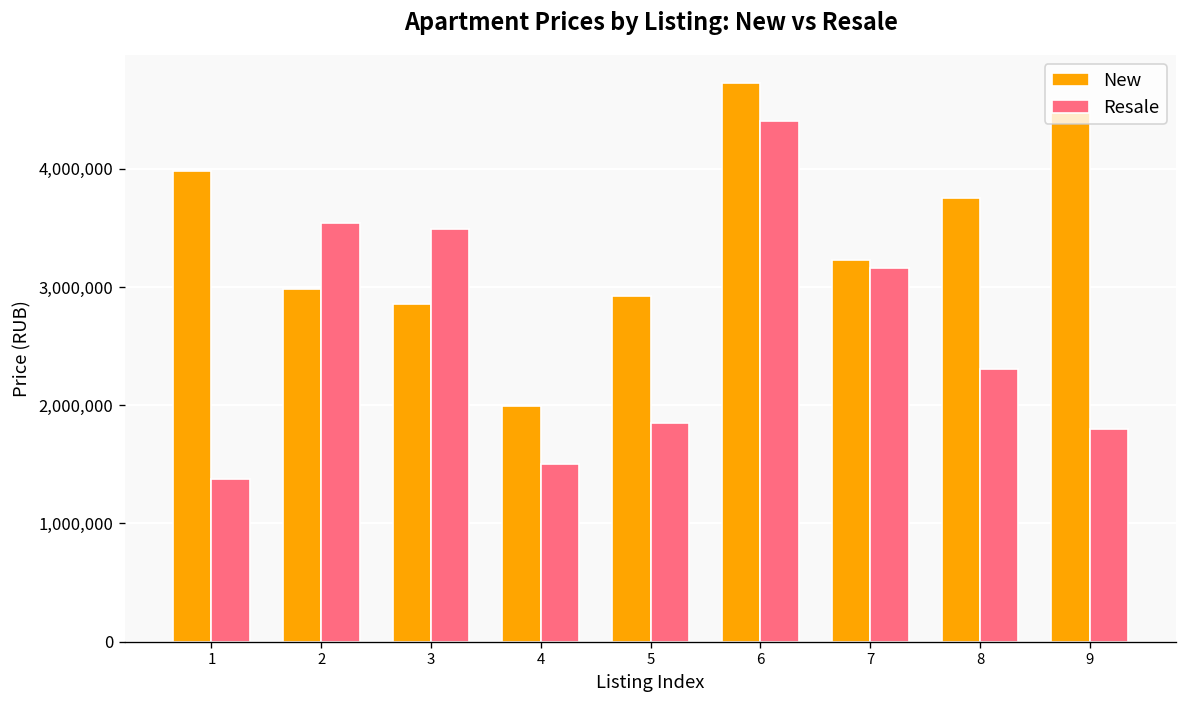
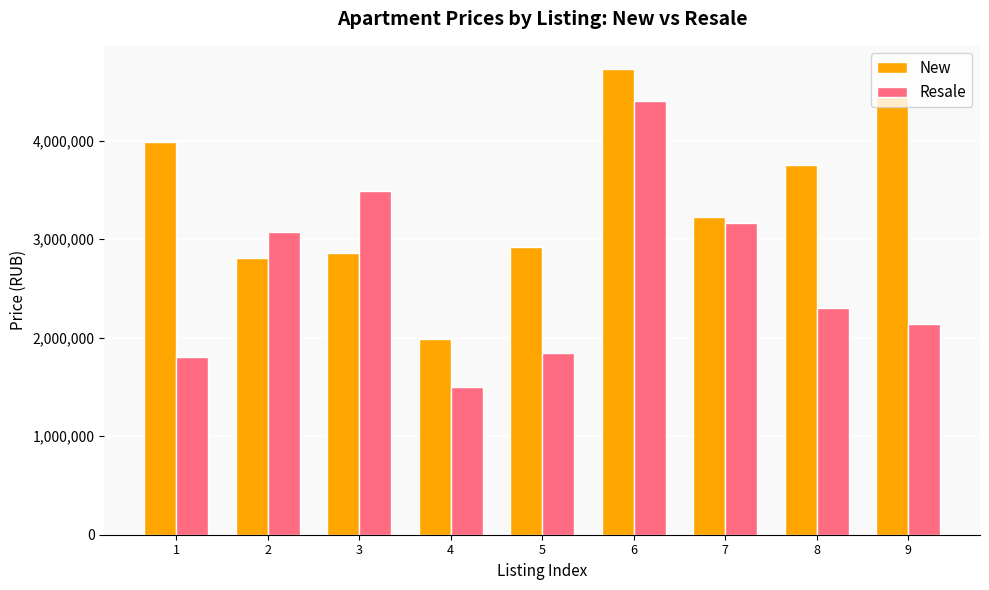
Resale, 1: 1,400,000 -> 1,800,000
New, 2: 3,000,000 -> 2,800,000
Resale, 2: 3,500,000 -> 3,100,000
Resale, 9: 1,800,000 -> 2,100,000
